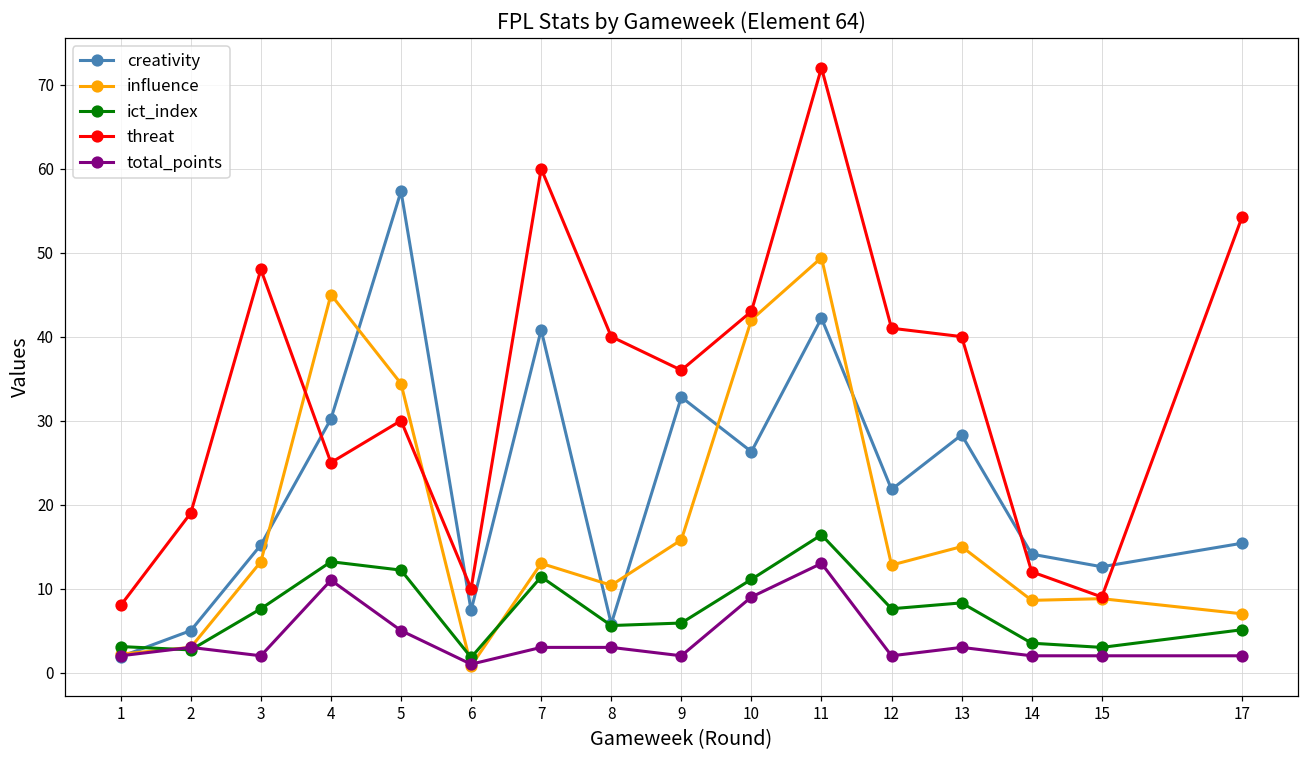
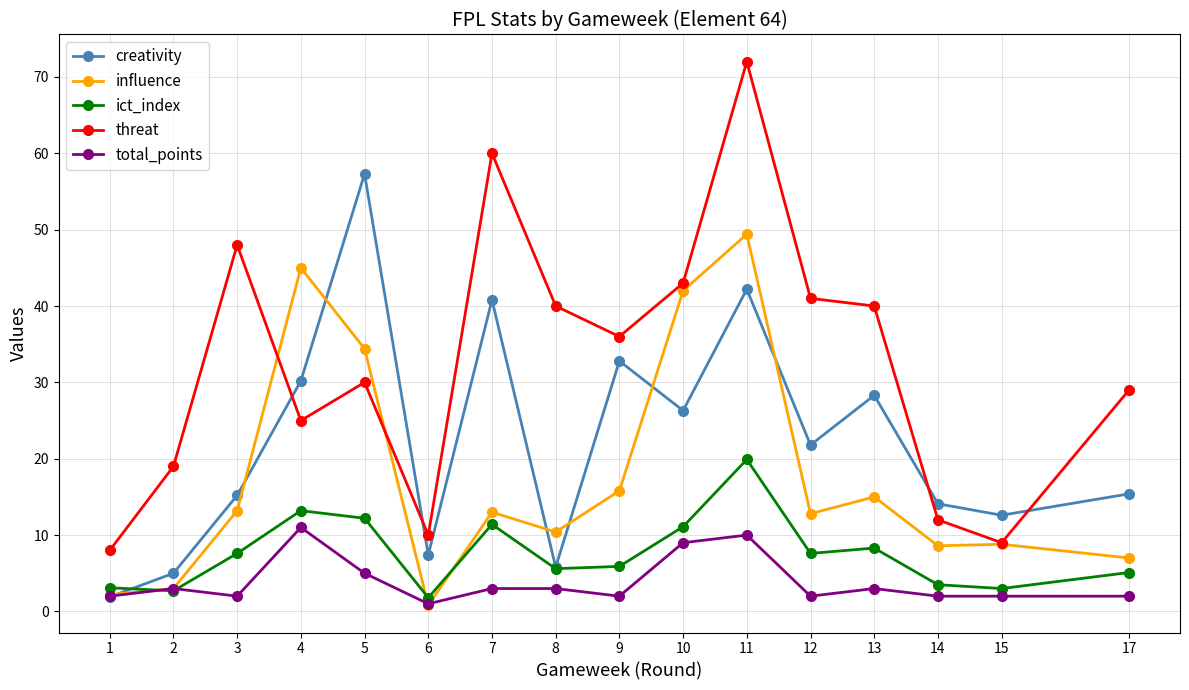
ict_index, 11: 16 -> 20
total_points, 11: 13 -> 10
threat, 17: 54 -> 29
